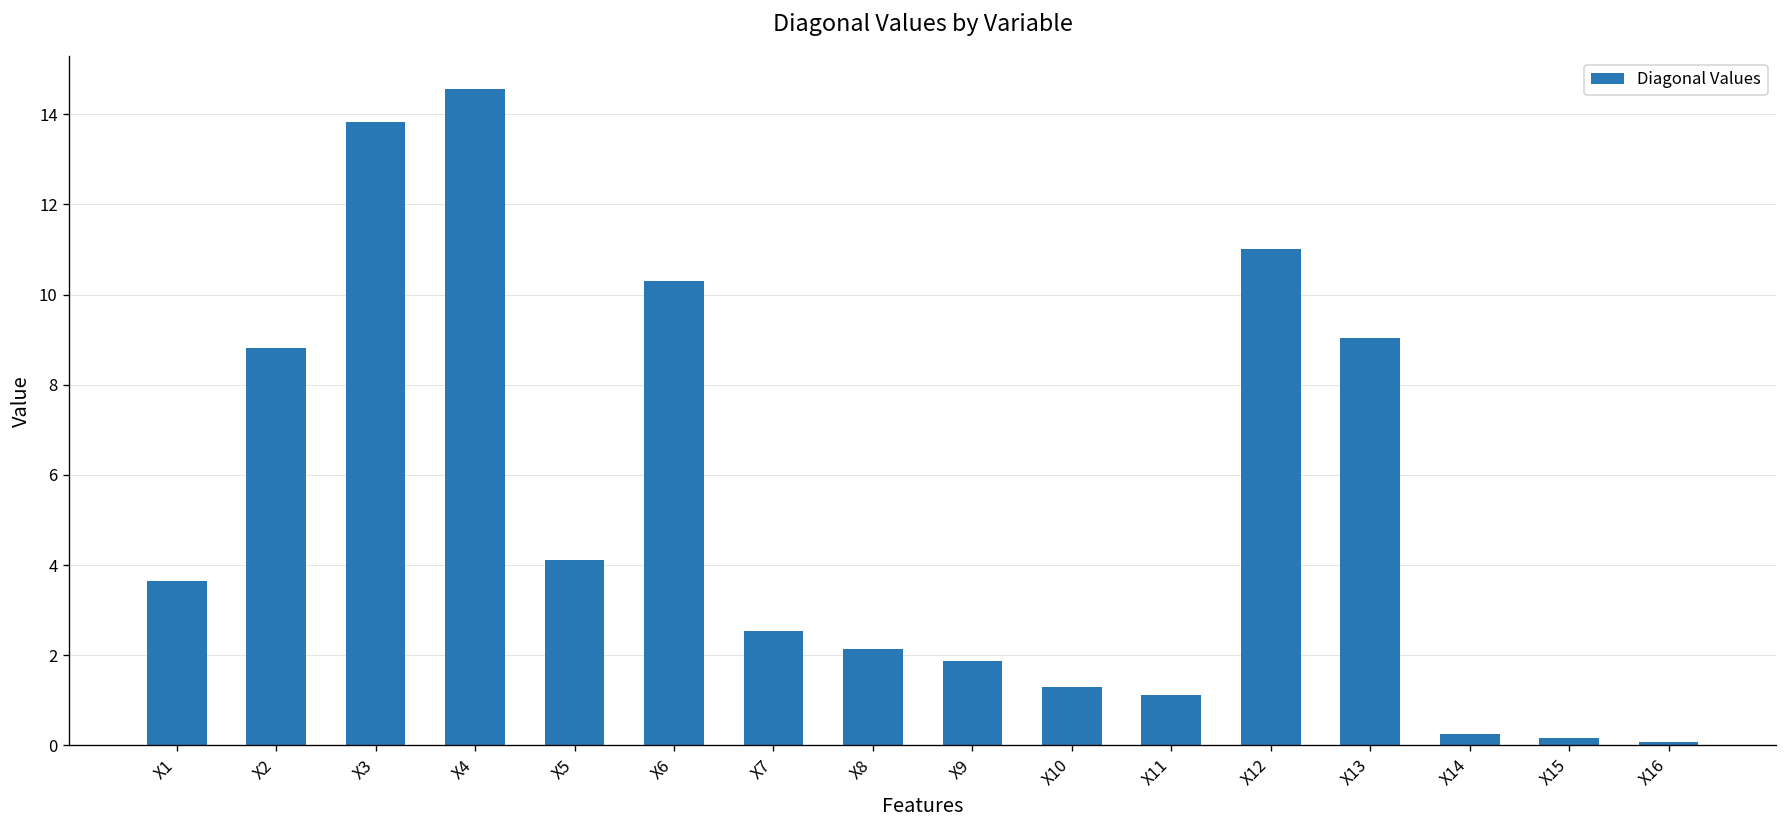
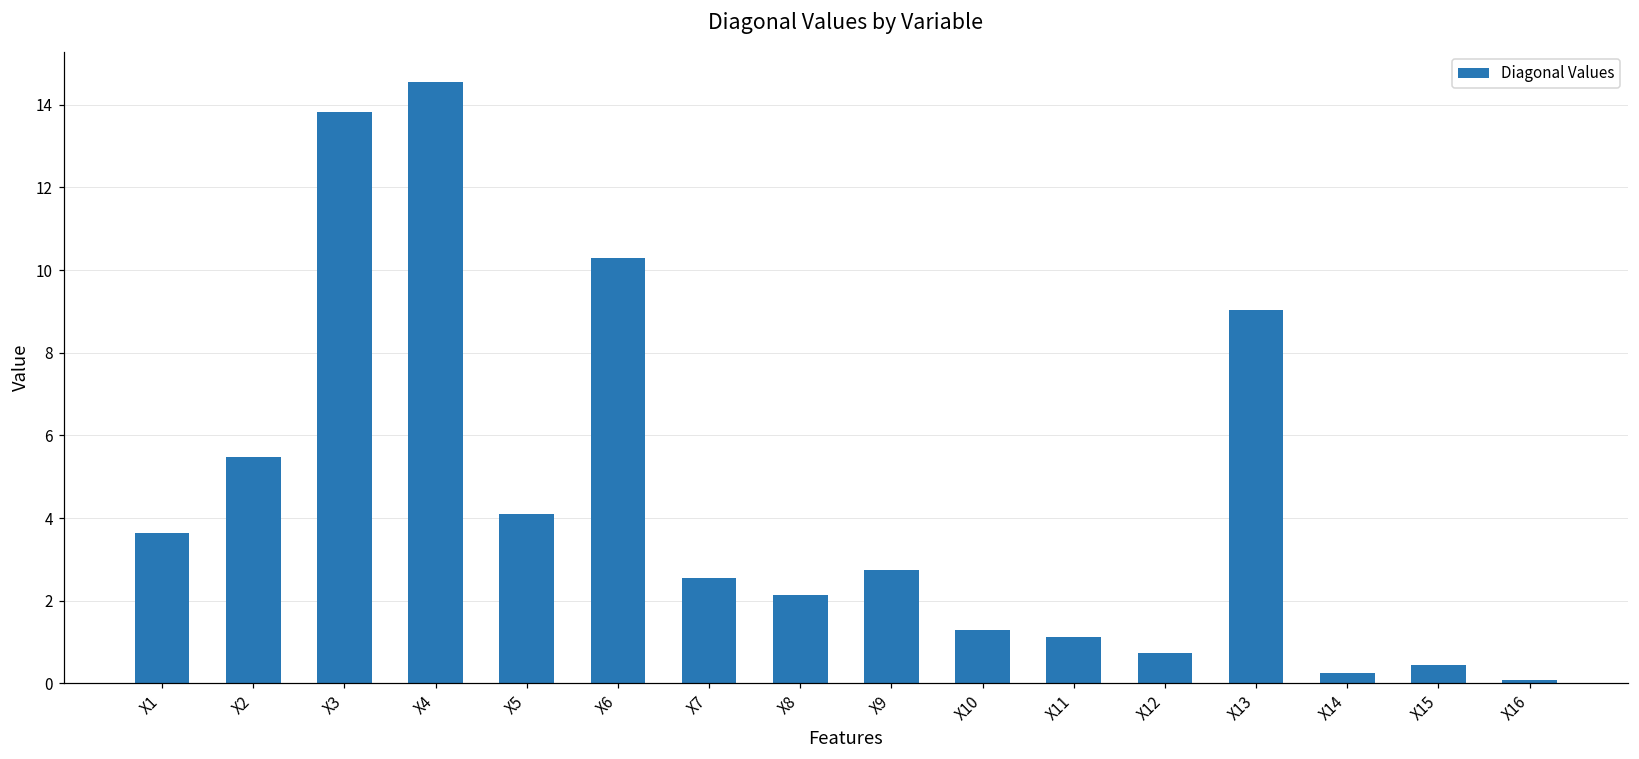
X2: 8.8 -> 5.5
X9: 1.9 -> 2.7
X12: 11.0 -> 0.7
X15: 0.2 -> 0.5
